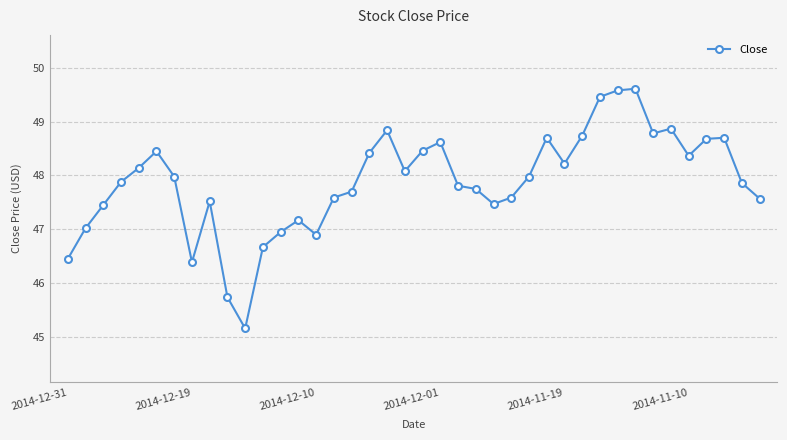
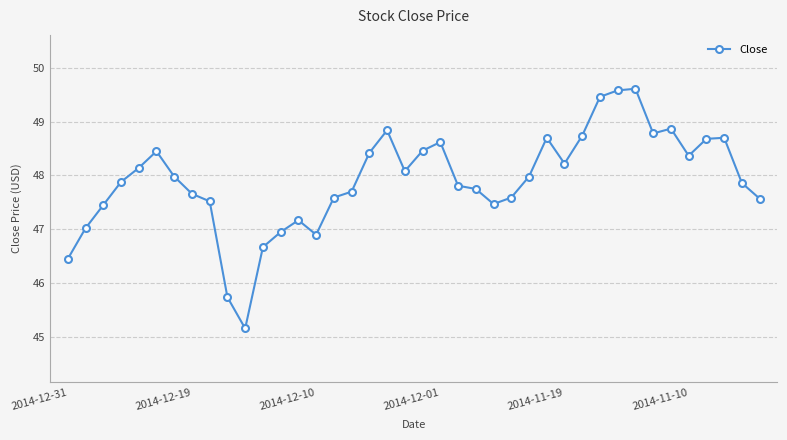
2014-12-19: 46.4 -> 47.7
